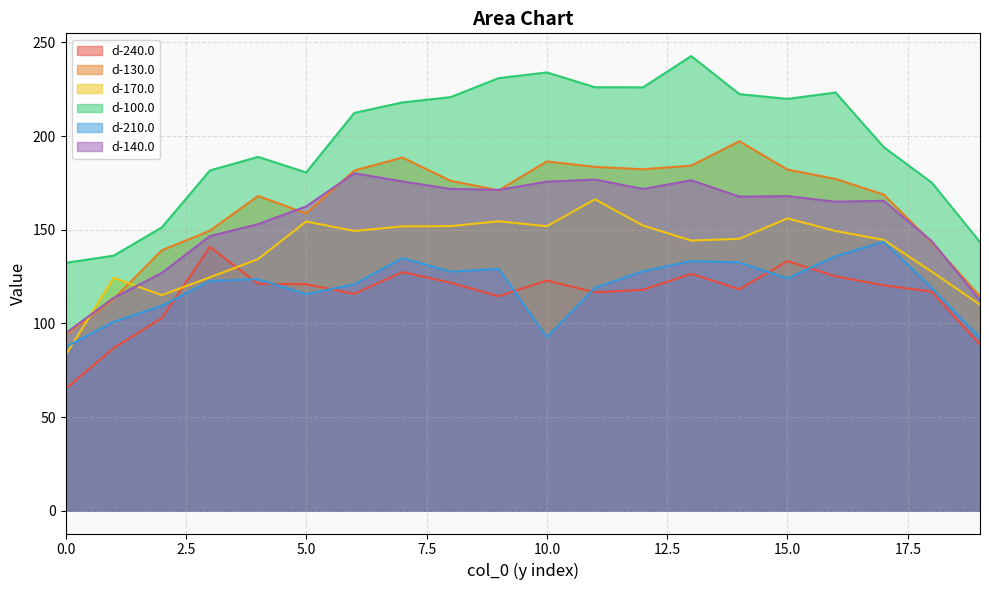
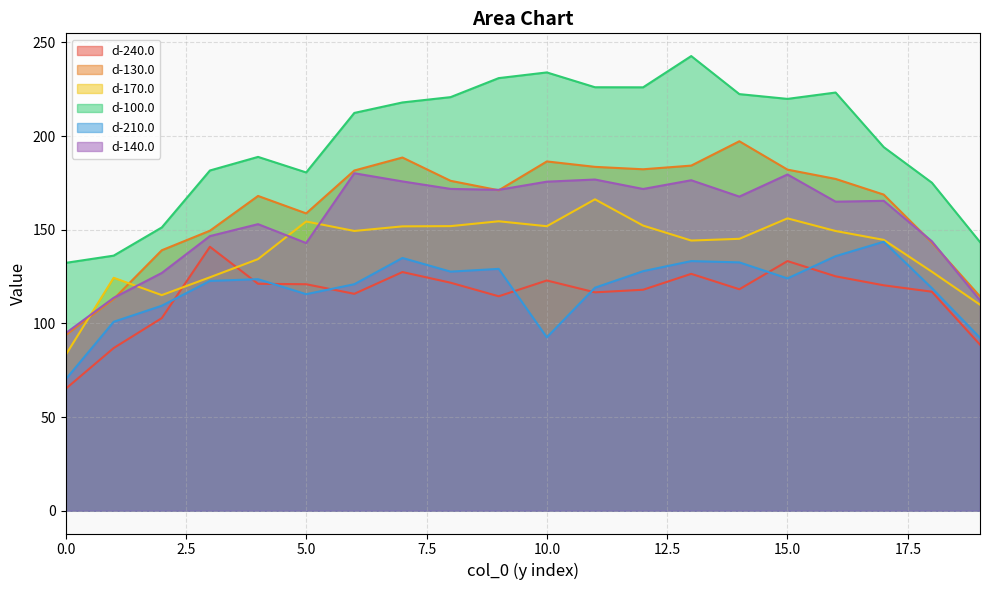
d-210.0, 0.0: 87 -> 70
d-140.0, 5.0: 162 -> 143
d-140.0, 15.0: 168 -> 180
